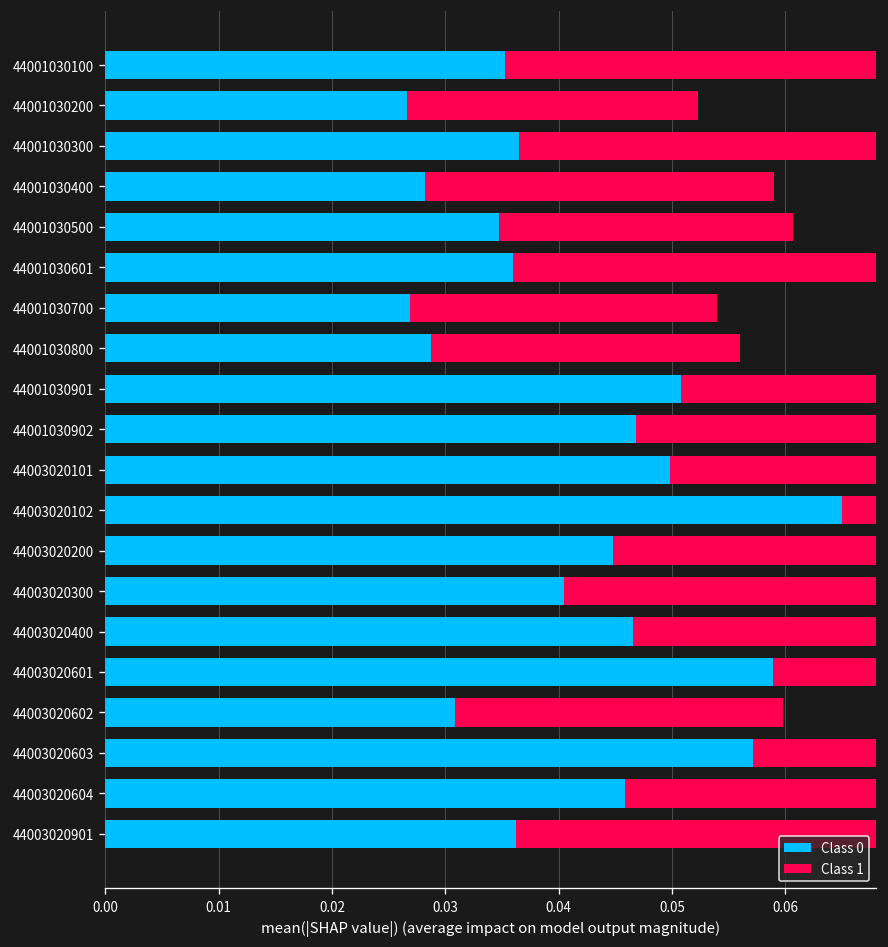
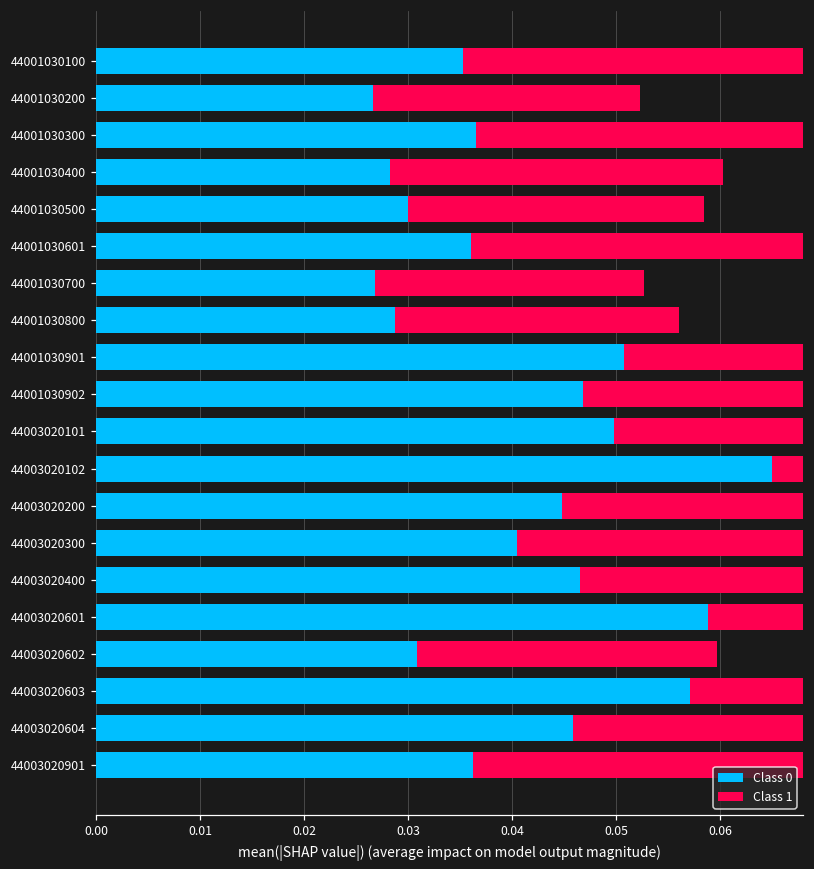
Class 1, 44001030400: 0.031 -> 0.032
Class 0, 44001030500: 0.035 -> 0.030
Class 1, 44001030500: 0.026 -> 0.029
Class 1, 44001030700: 0.027 -> 0.026
